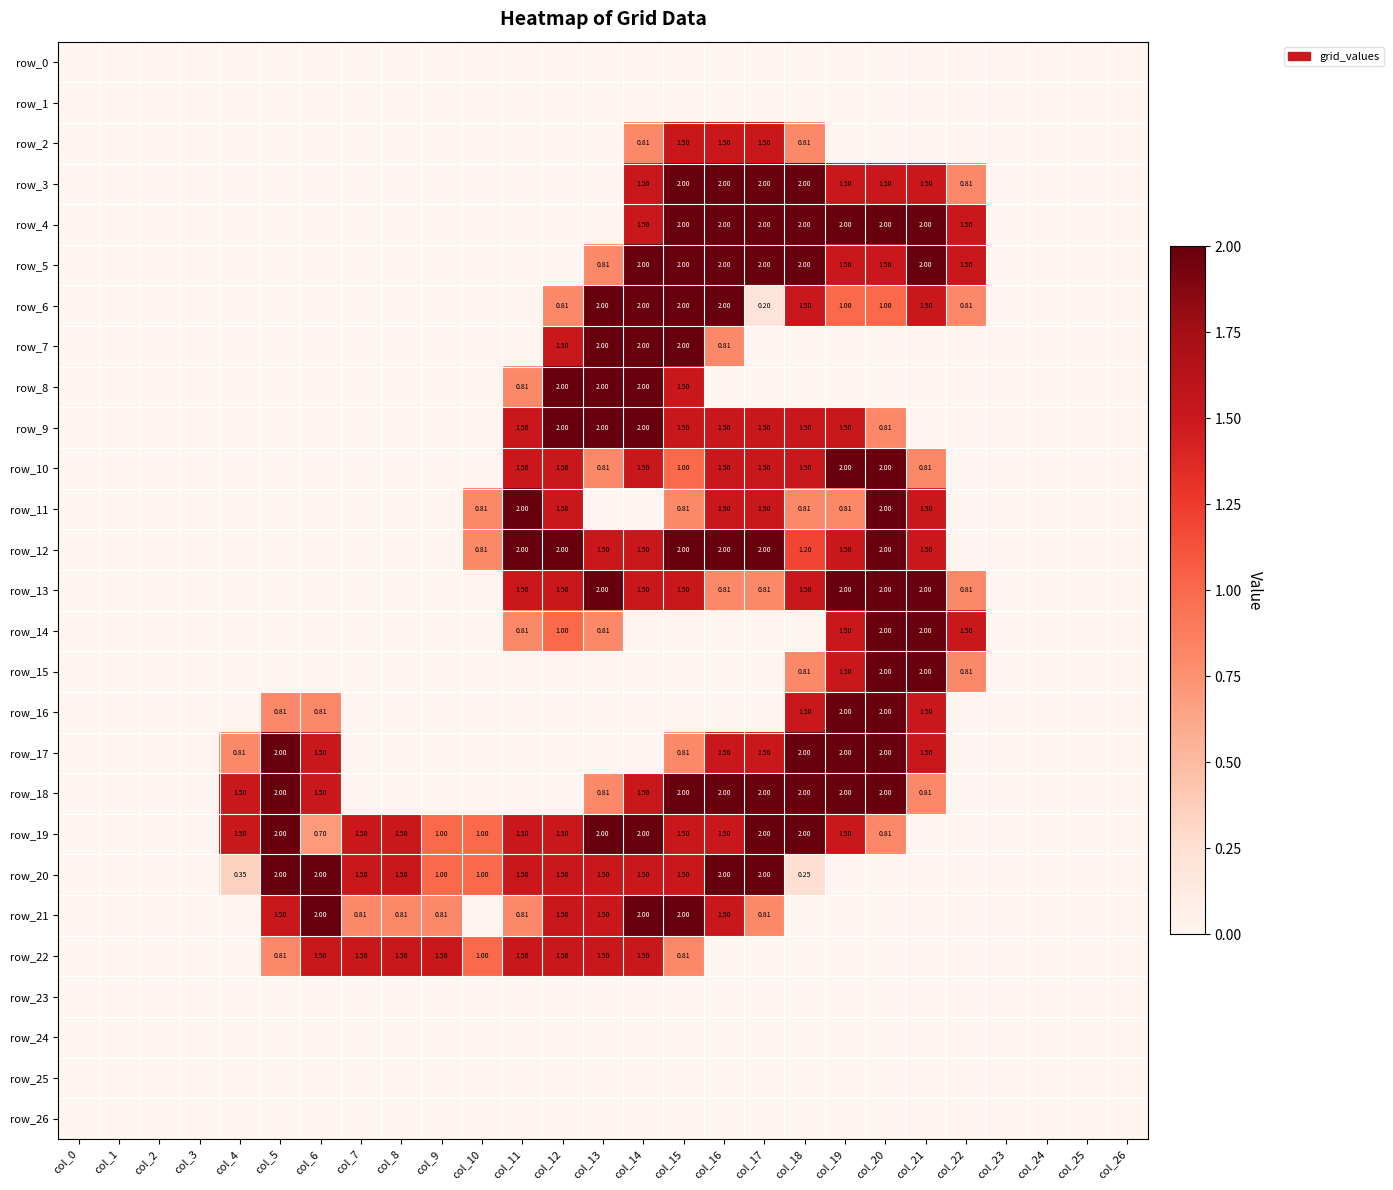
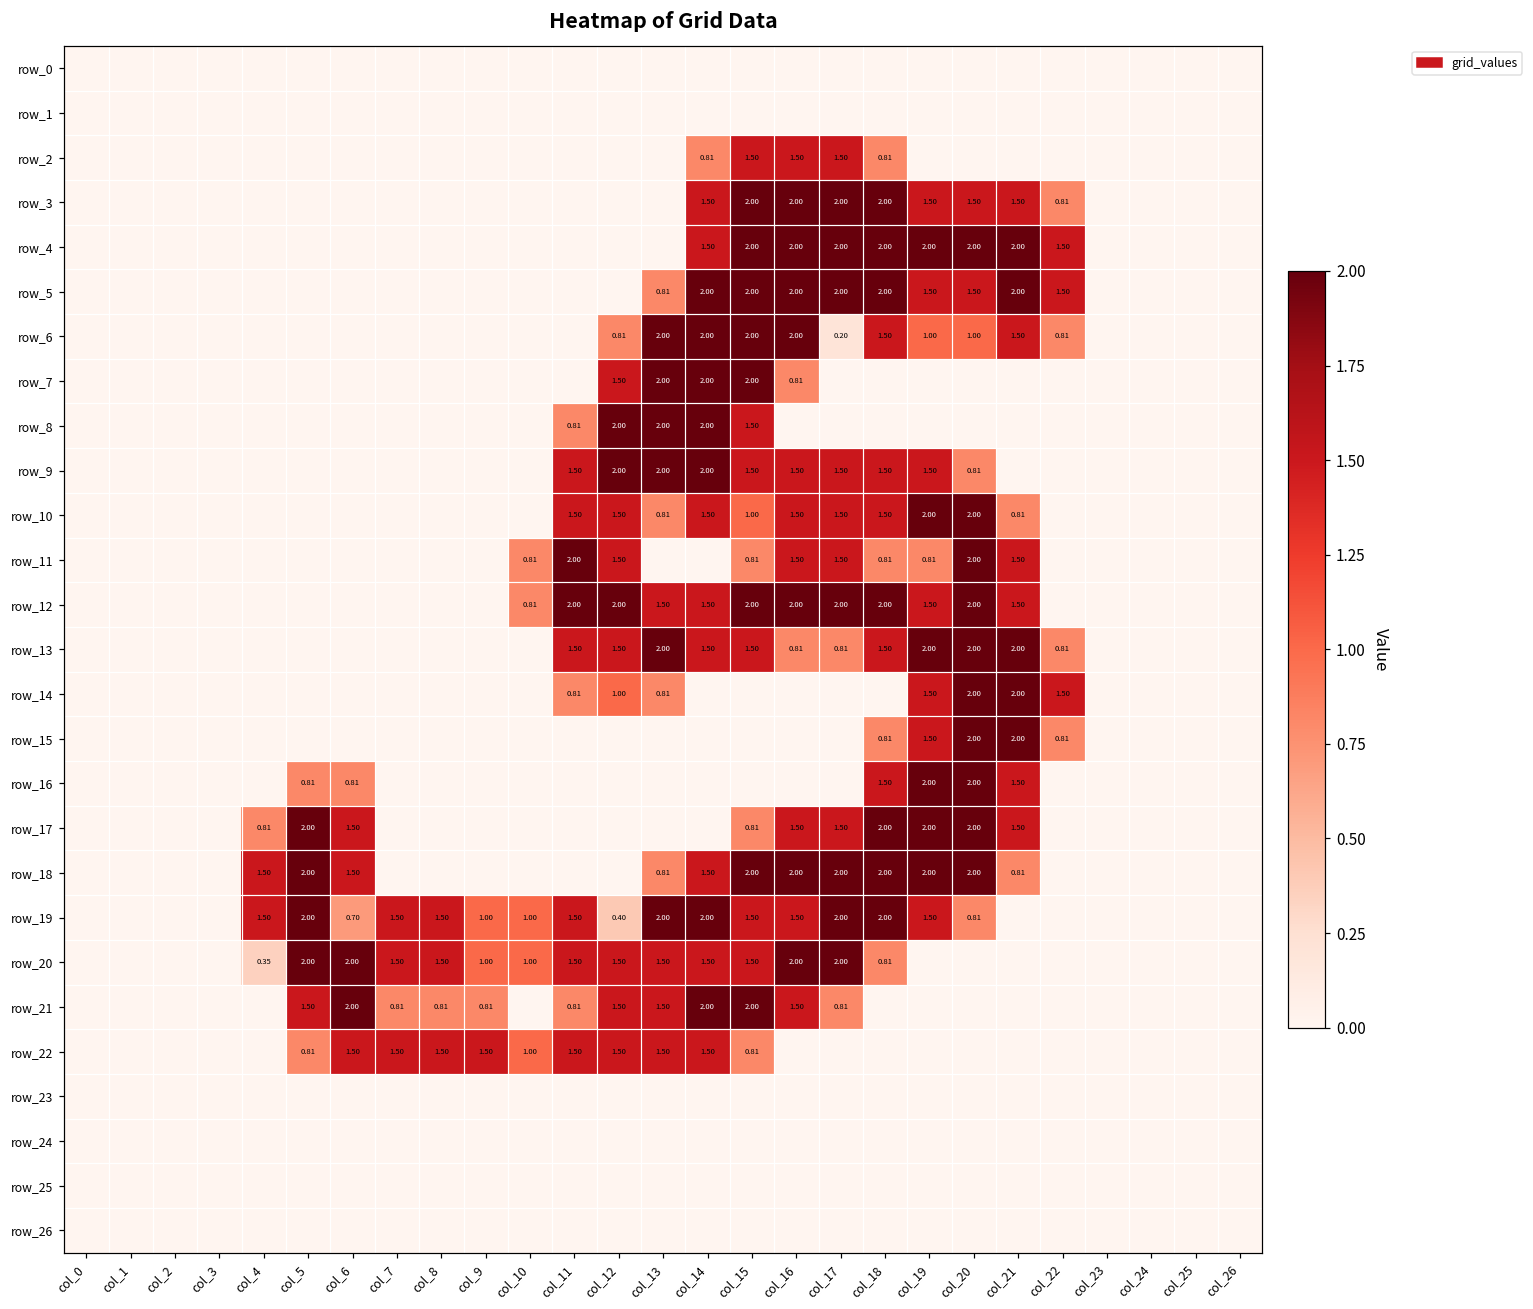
row_12, col_18: 1.20 -> 2.00
row_19, col_12: 1.50 -> 0.40
row_20, col_18: 0.25 -> 0.81
